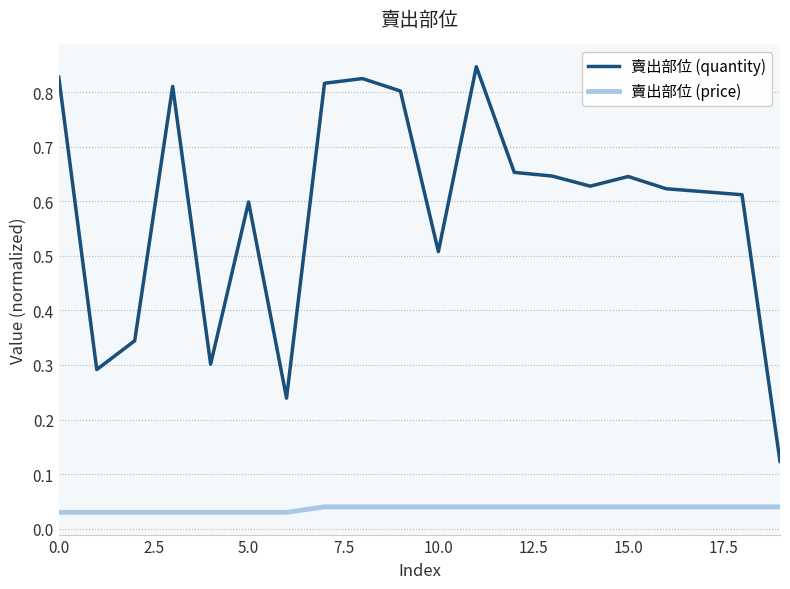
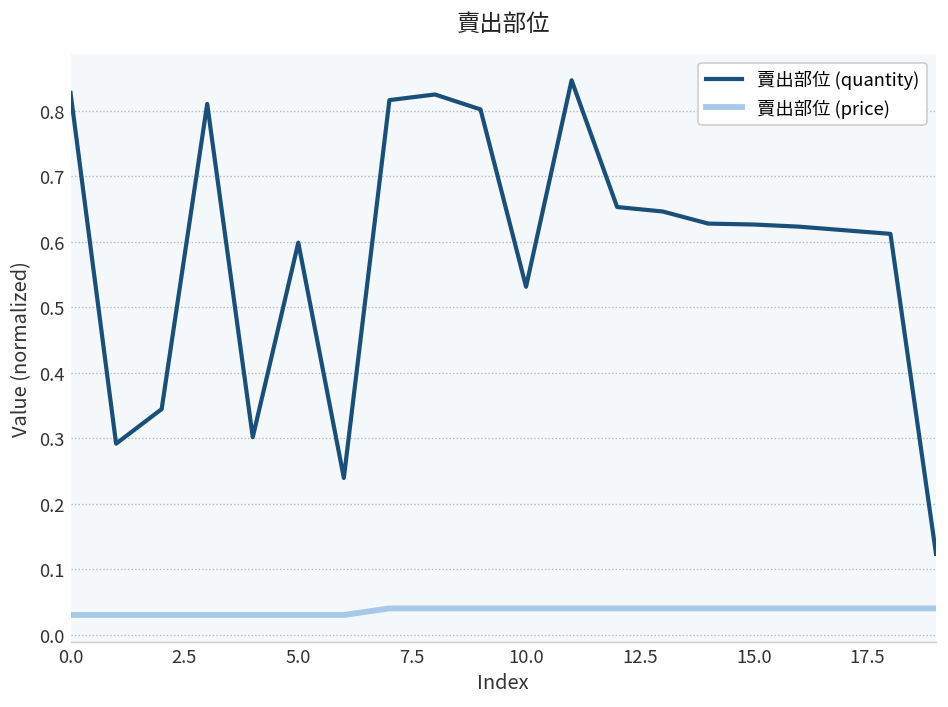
賣出部位 (quantity), 10.0: 0.51 -> 0.53
賣出部位 (quantity), 15.0: 0.65 -> 0.63
